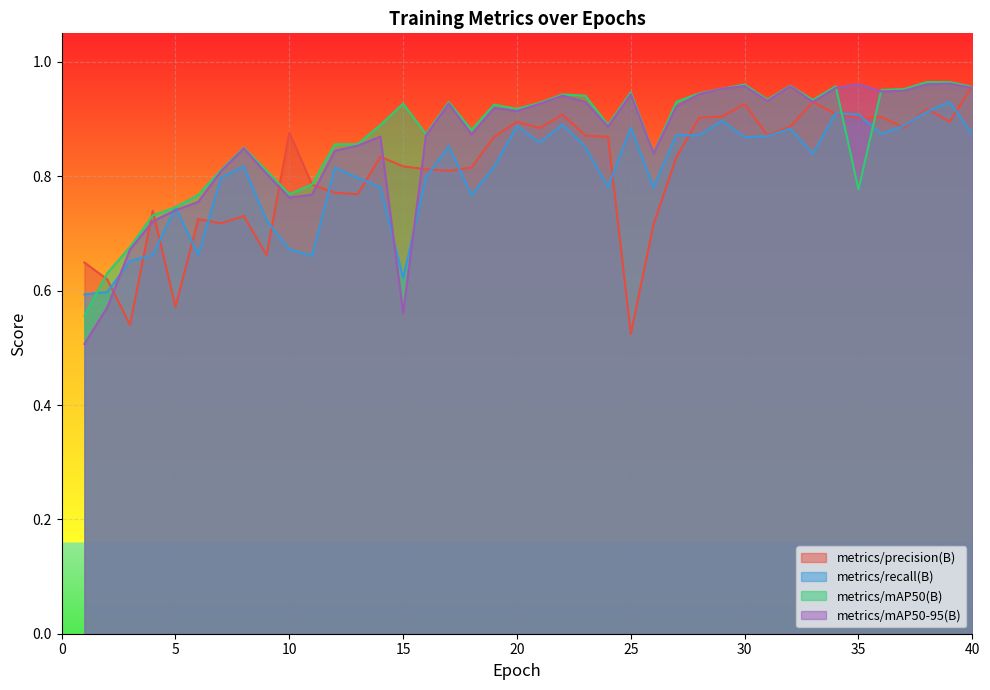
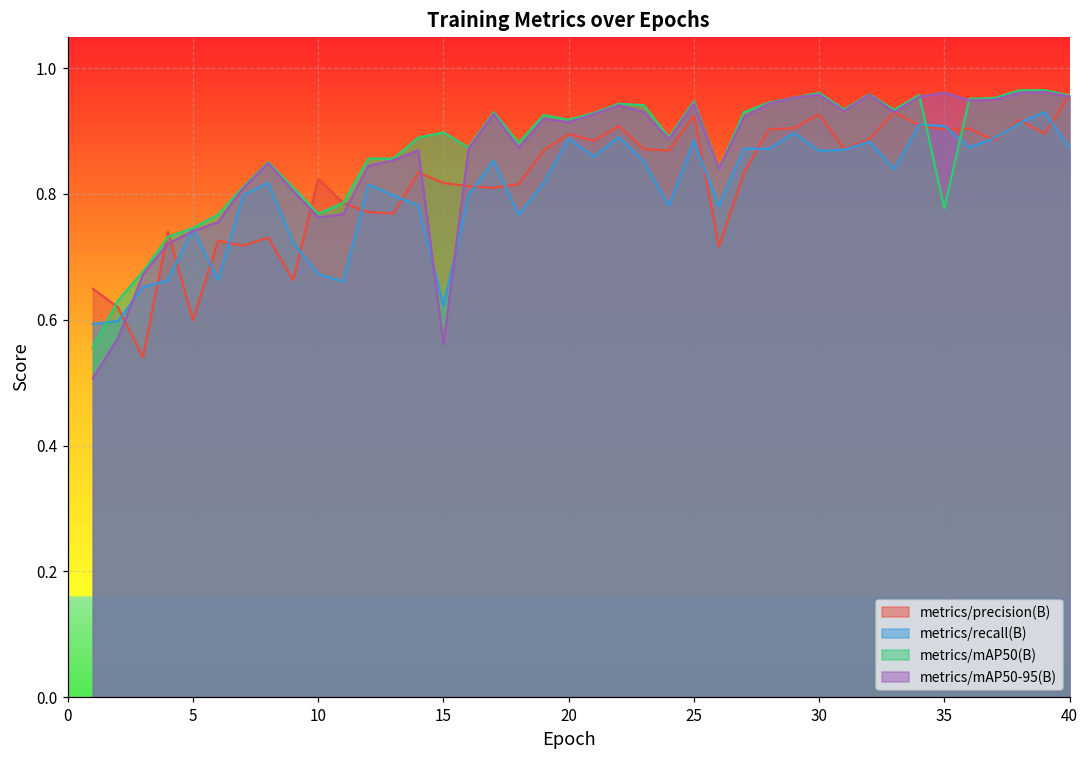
metrics/precision(B), 5: 0.57 -> 0.60
metrics/precision(B), 10: 0.88 -> 0.82
metrics/mAP50(B), 15: 0.93 -> 0.90
metrics/precision(B), 25: 0.52 -> 0.92
